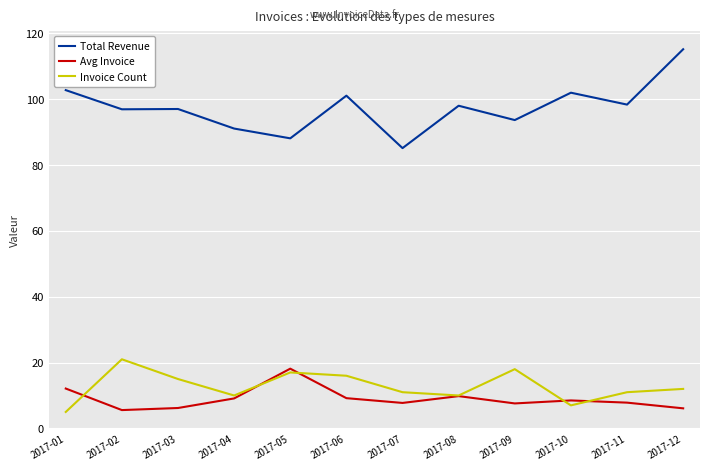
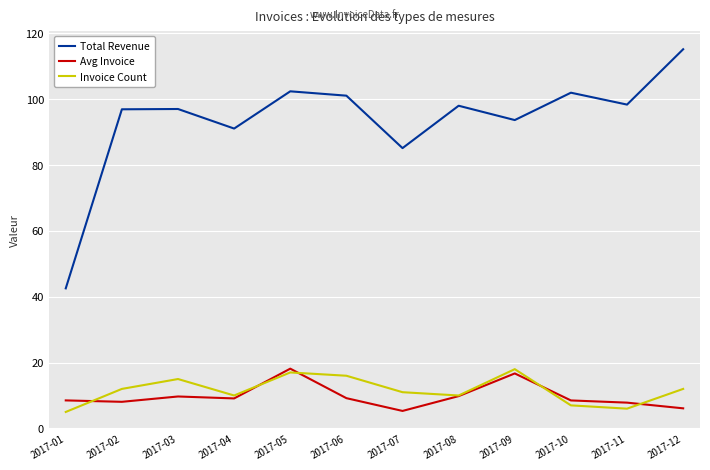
Total Revenue, 2017-01: 103 -> 43
Avg Invoice, 2017-01: 12 -> 9
Avg Invoice, 2017-02: 6 -> 8
Invoice Count, 2017-02: 21 -> 12
Avg Invoice, 2017-03: 6 -> 10
Total Revenue, 2017-05: 88 -> 102
Avg Invoice, 2017-07: 8 -> 5
Avg Invoice, 2017-09: 8 -> 17
Invoice Count, 2017-11: 11 -> 6
